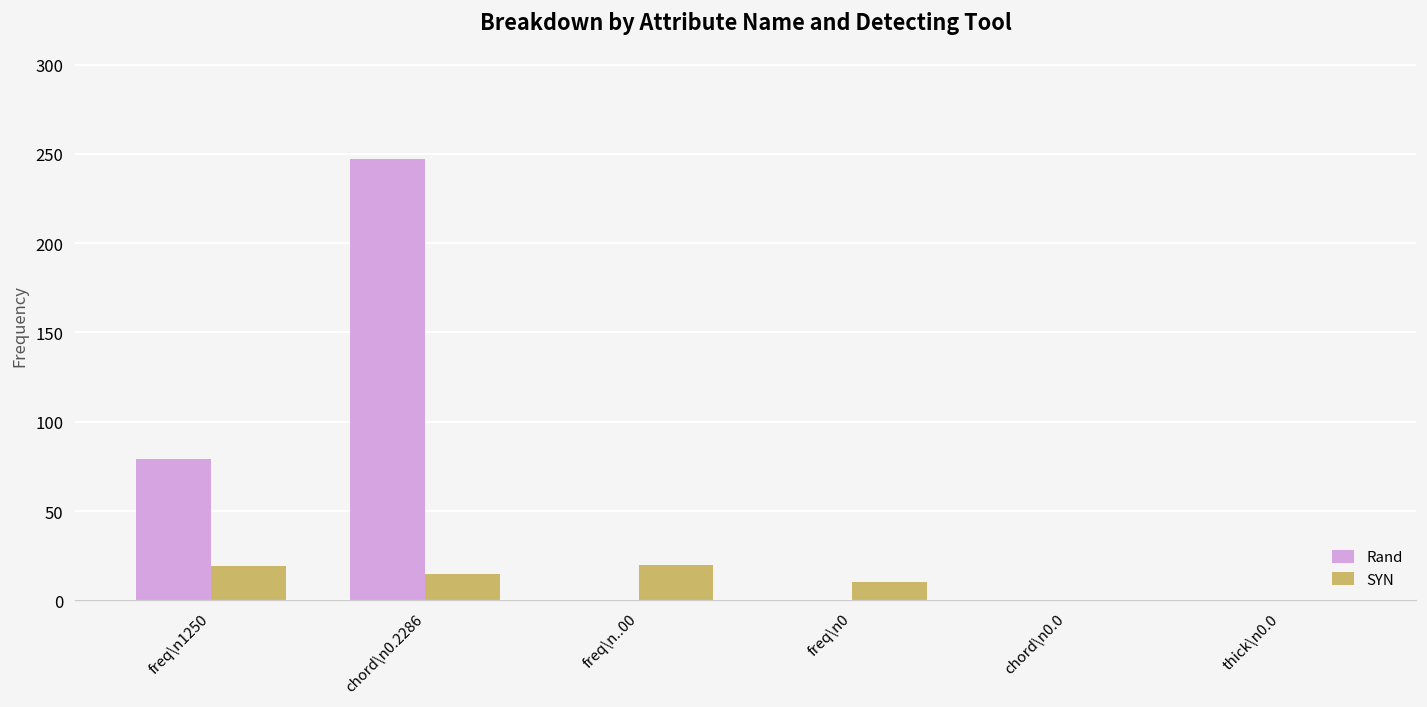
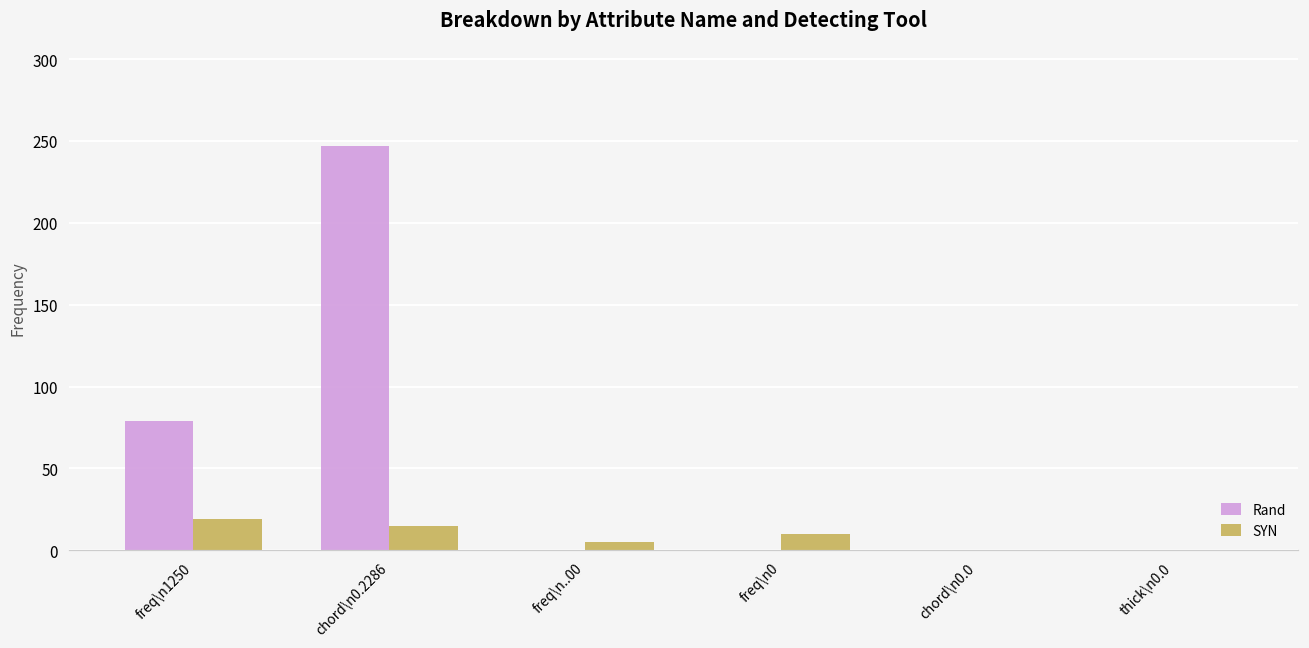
SYN, freq\n..00: 20 -> 5
